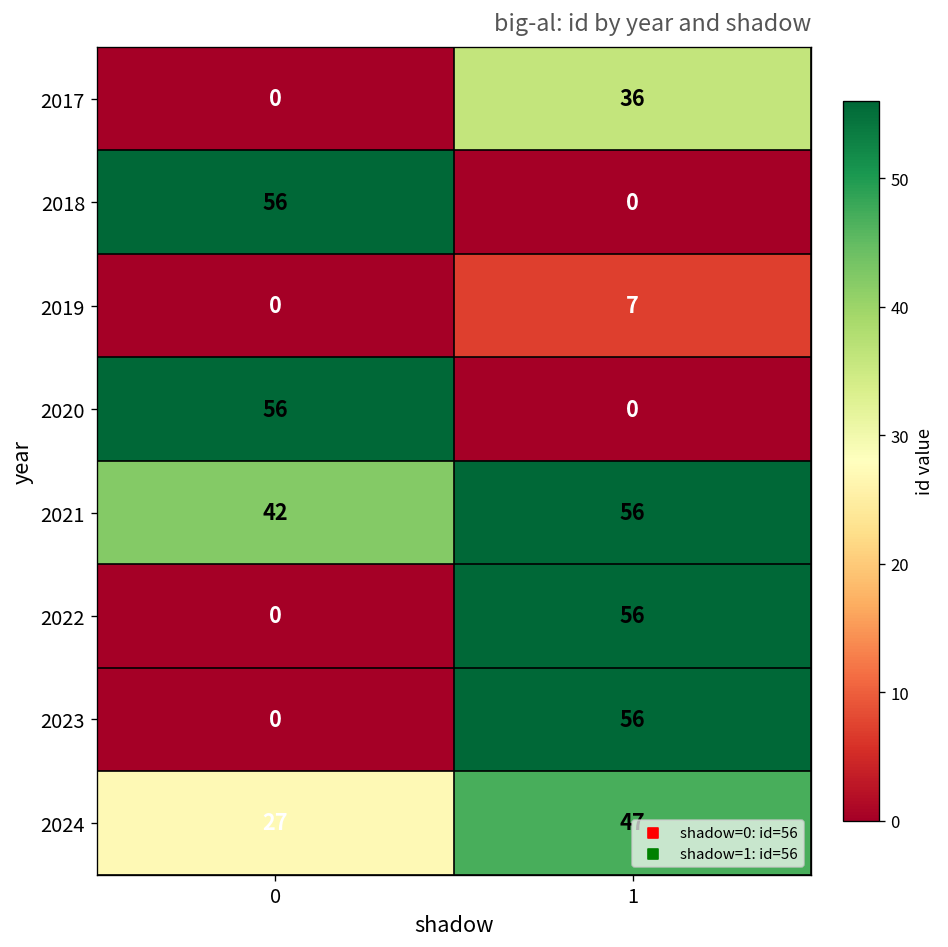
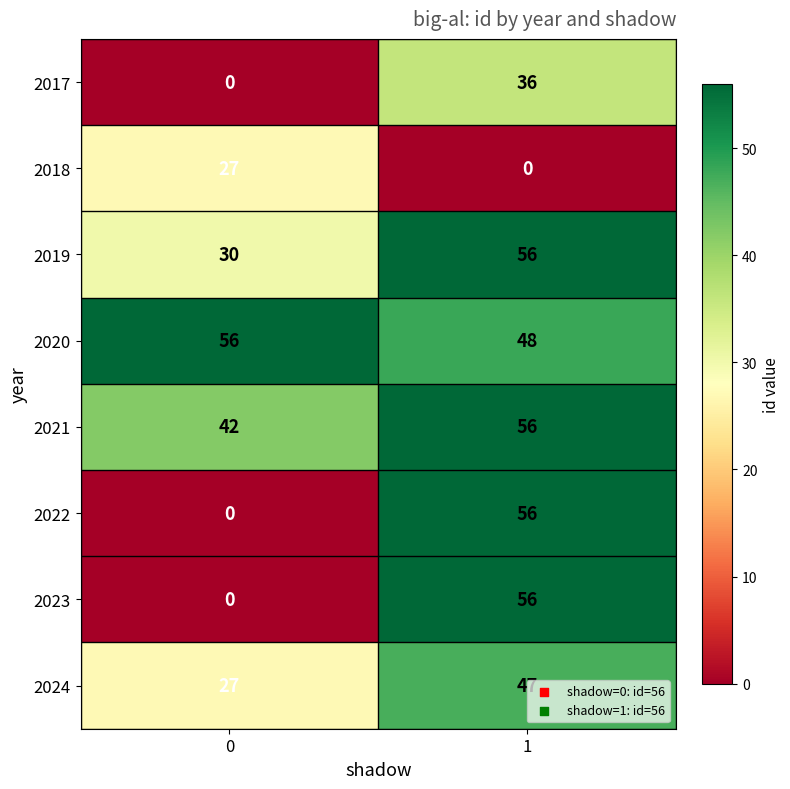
2018, 0: 56 -> 27
2019, 0: 0 -> 30
2019, 1: 7 -> 56
2020, 1: 0 -> 48
